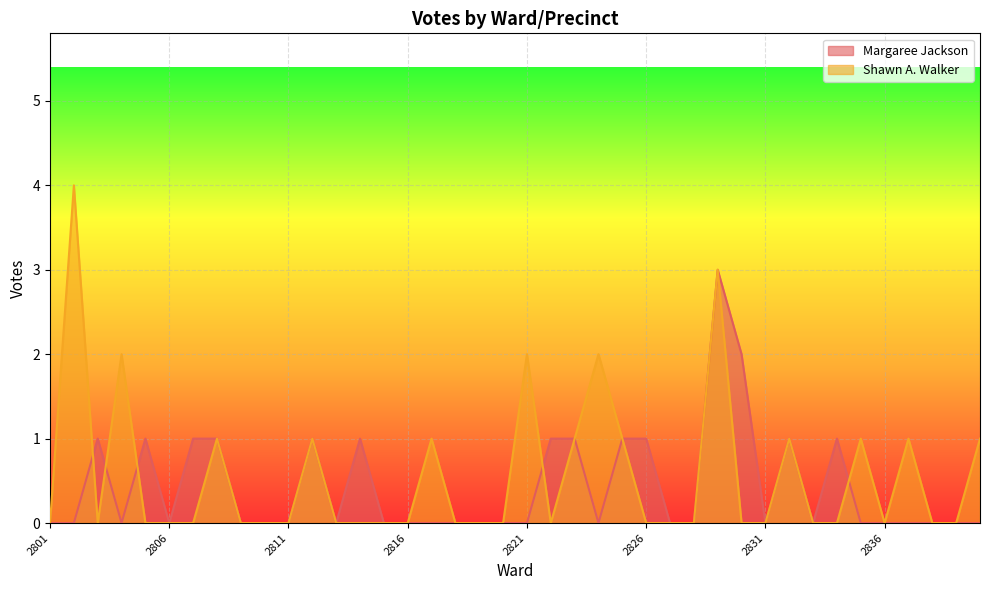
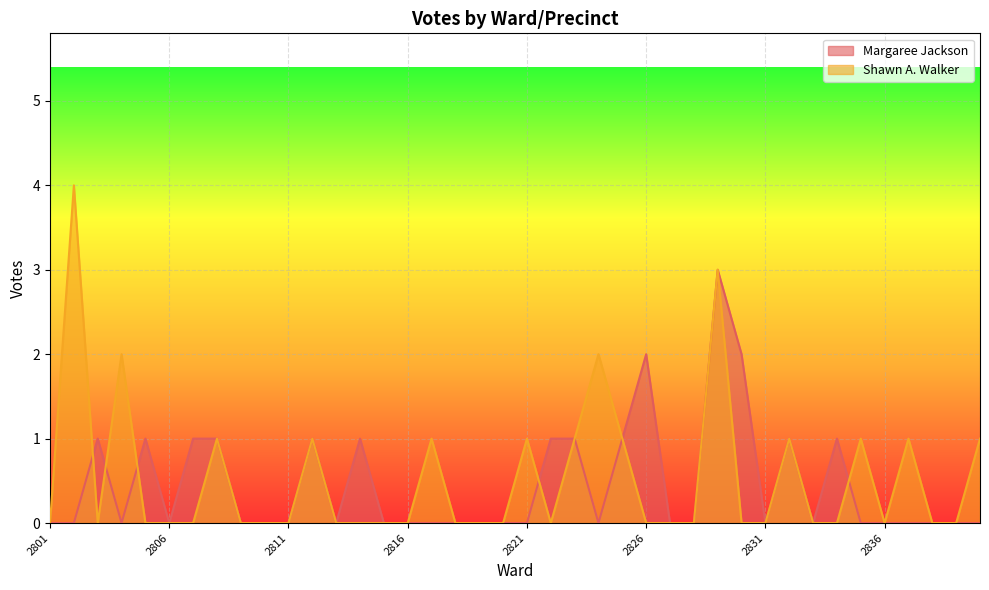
Shawn A. Walker, 2821: 2 -> 1
Margaree Jackson, 2826: 1 -> 2
